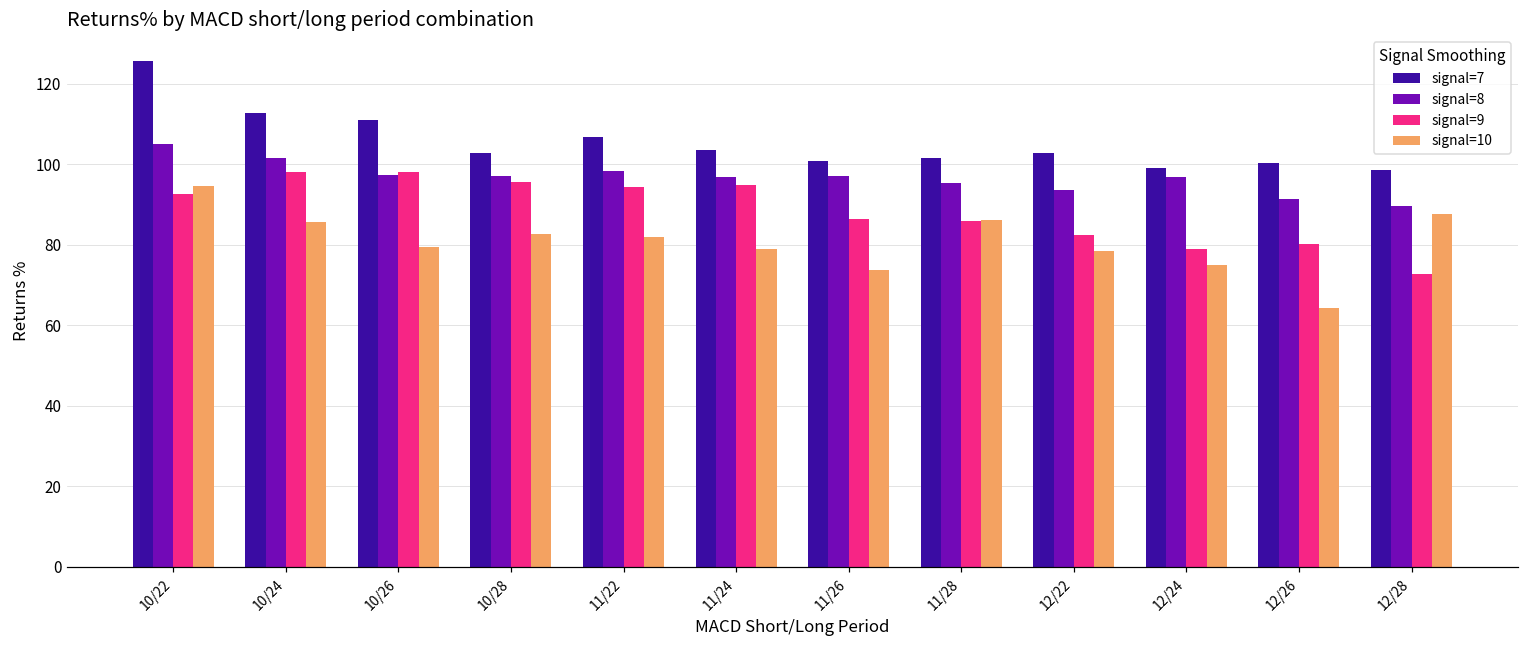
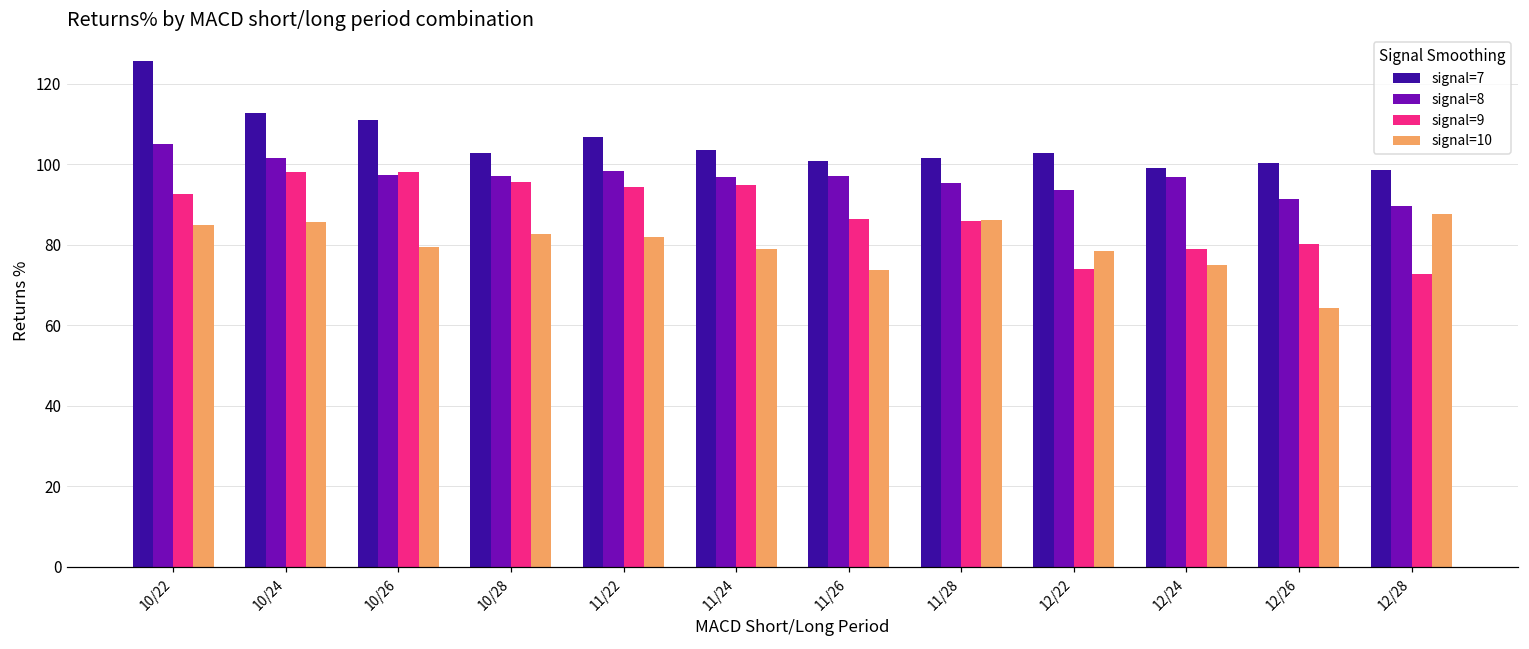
signal=10, 10/22: 95 -> 85
signal=9, 12/22: 82 -> 74
